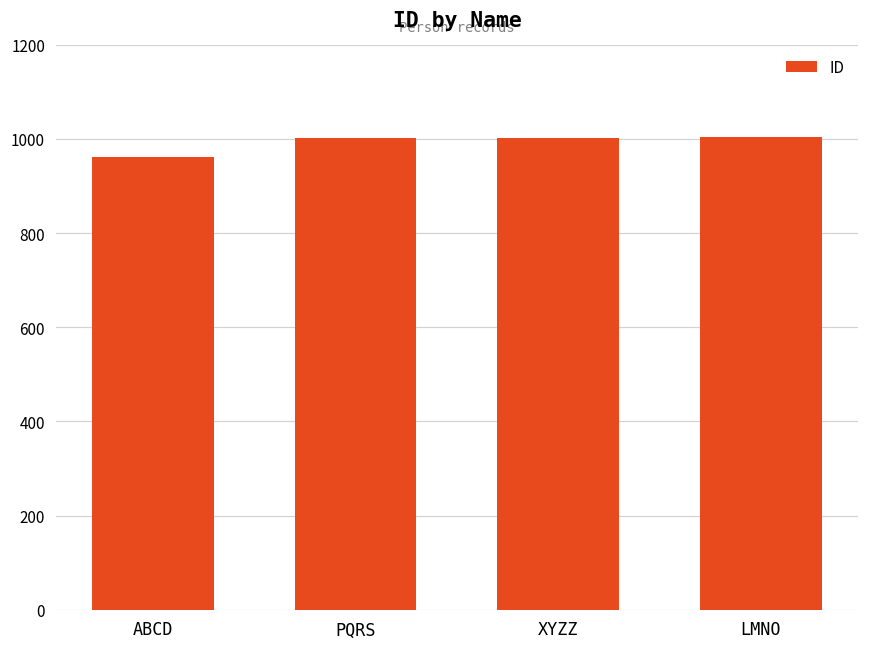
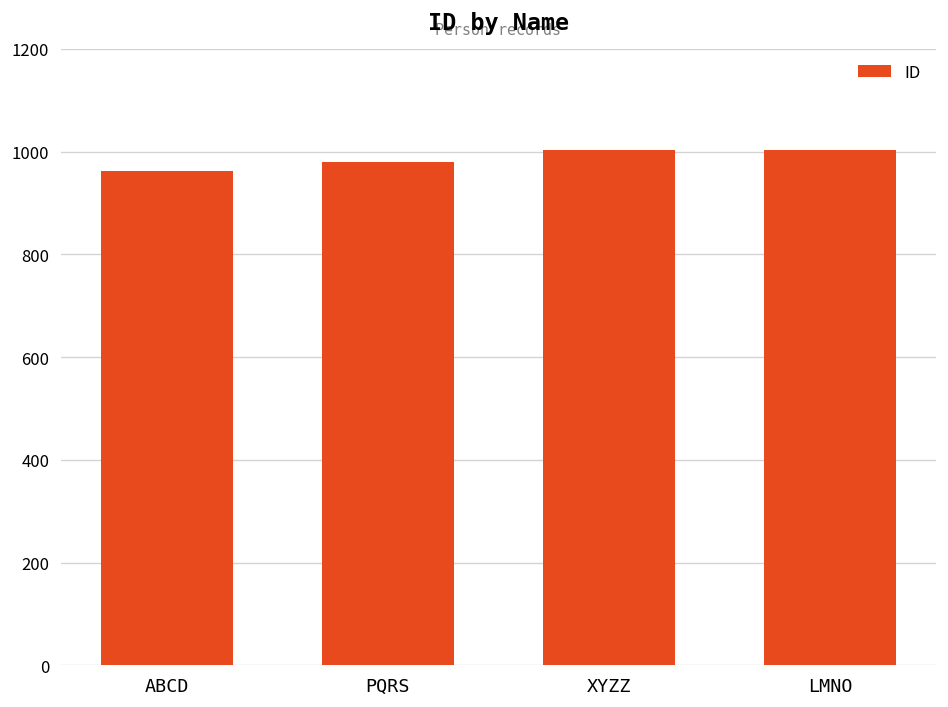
PQRS: 1000 -> 980
